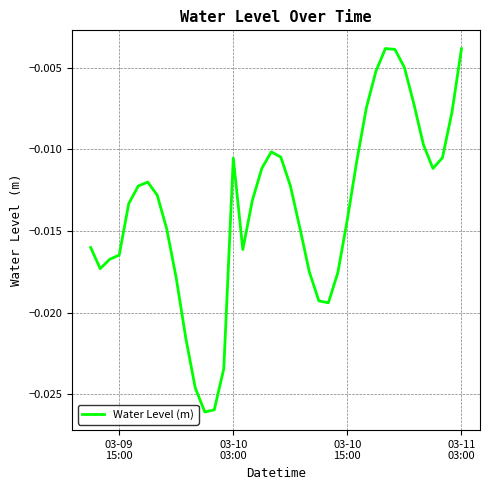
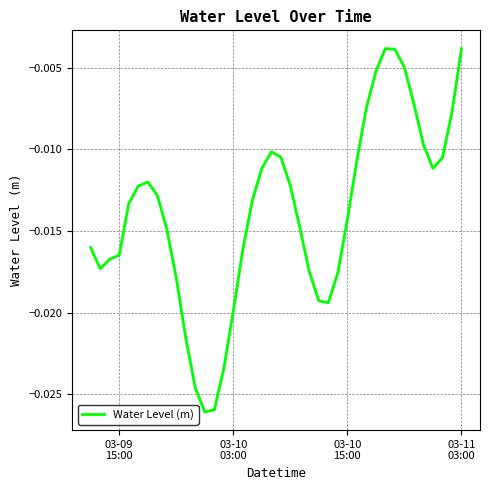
03-10 03:00: -0.0105 -> -0.0199
